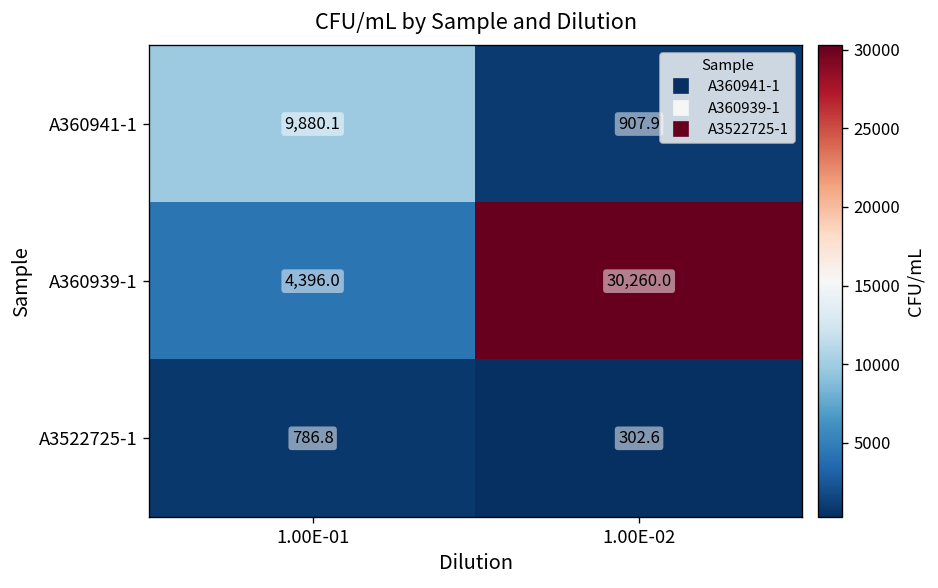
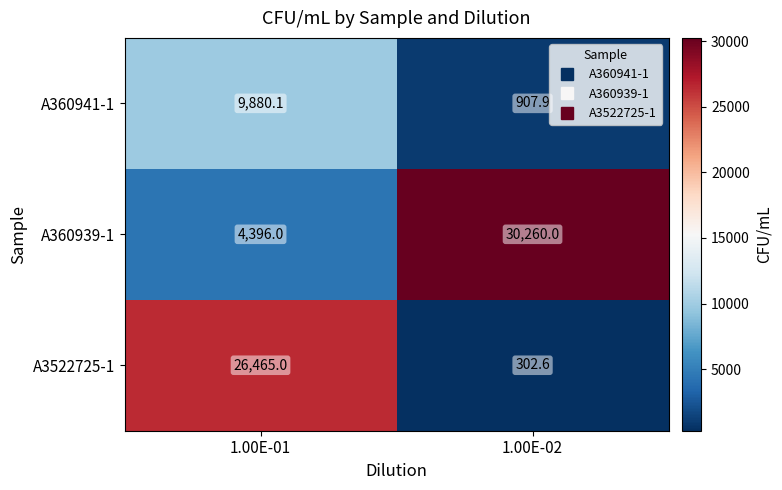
A3522725-1, 1.00E-01: 786.8 -> 26,465.0
